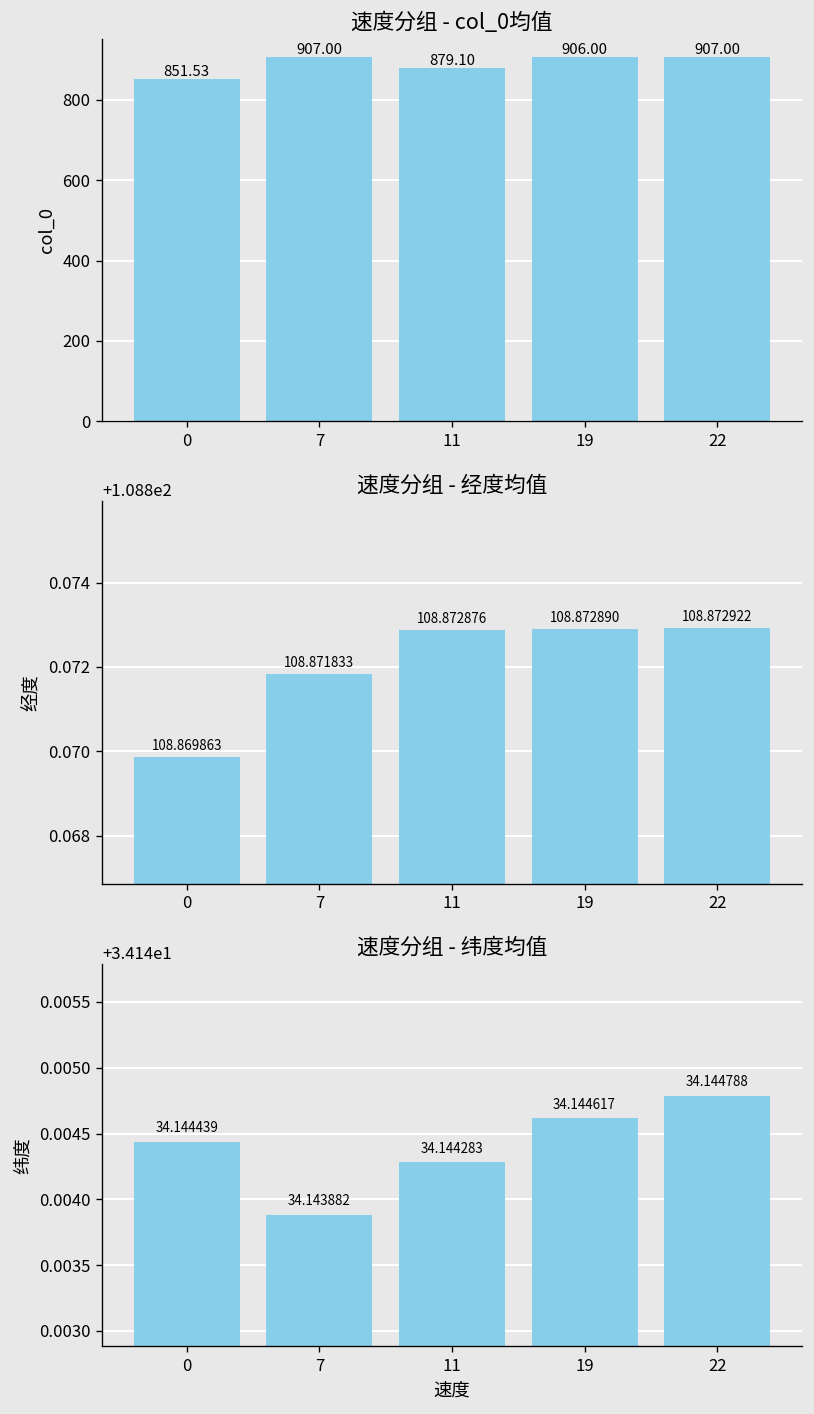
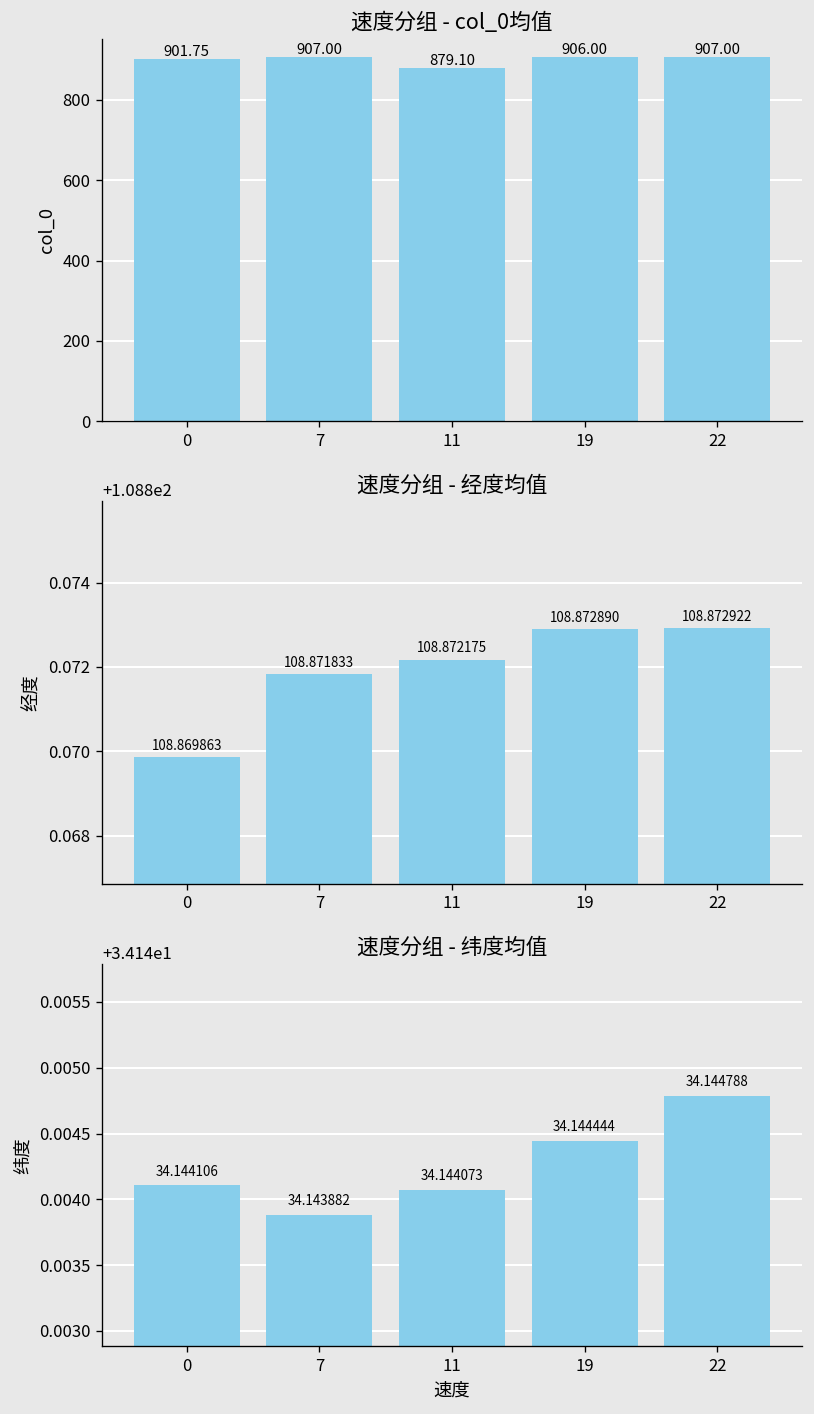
速度分组 - col_0均值, 0: 851.53 -> 901.75
速度分组 - 经度均值, 11: 108.872876 -> 108.872175
速度分组 - 纬度均值, 0: 34.144439 -> 34.144106
速度分组 - 纬度均值, 11: 34.144283 -> 34.144073
速度分组 - 纬度均值, 19: 34.144617 -> 34.144444
